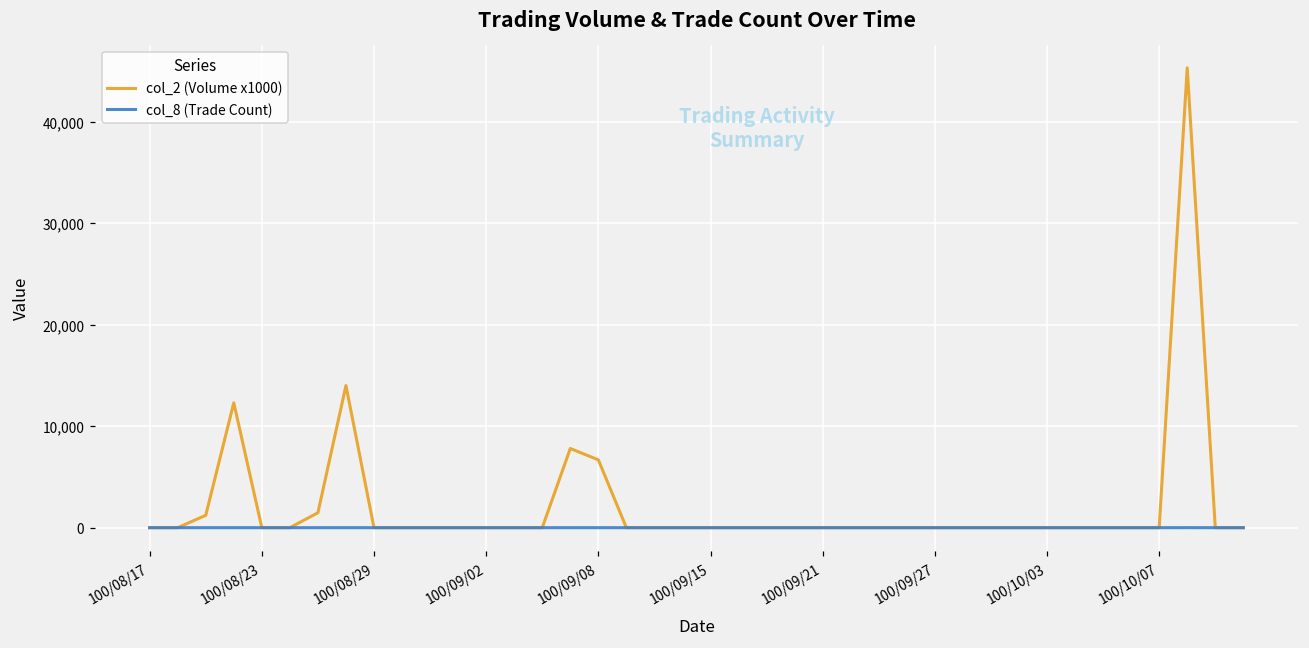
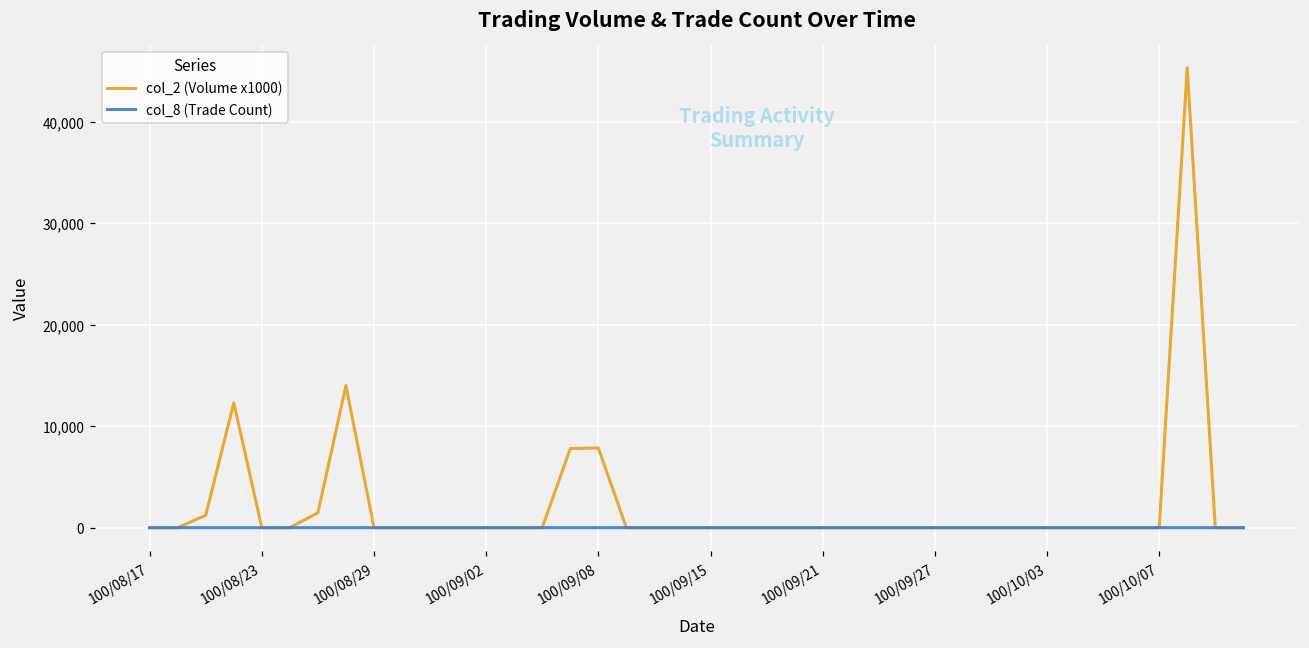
col_2 (Volume x1000), 100/09/08: 7,000 -> 8,000
